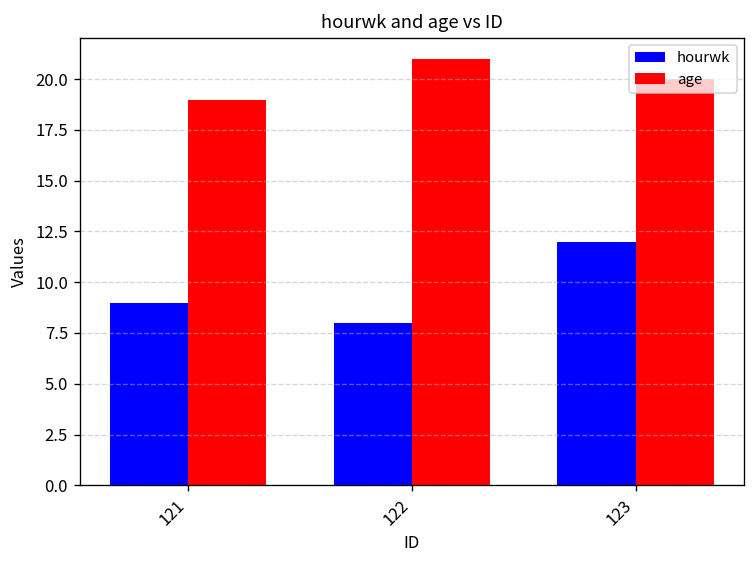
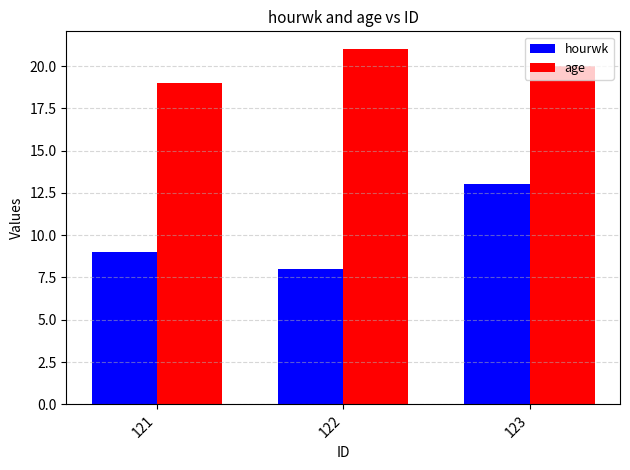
hourwk, 123: 12 -> 13
